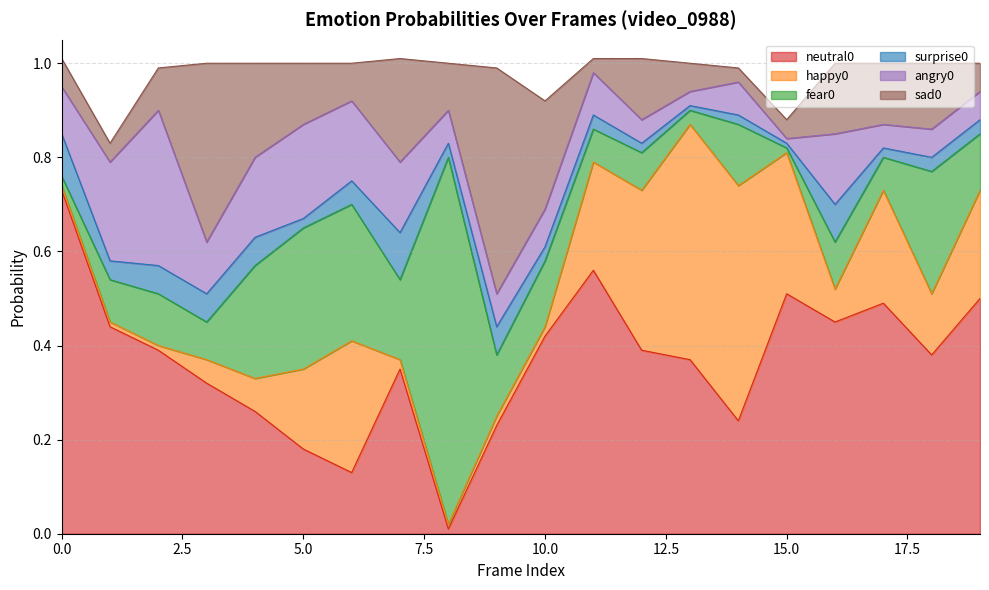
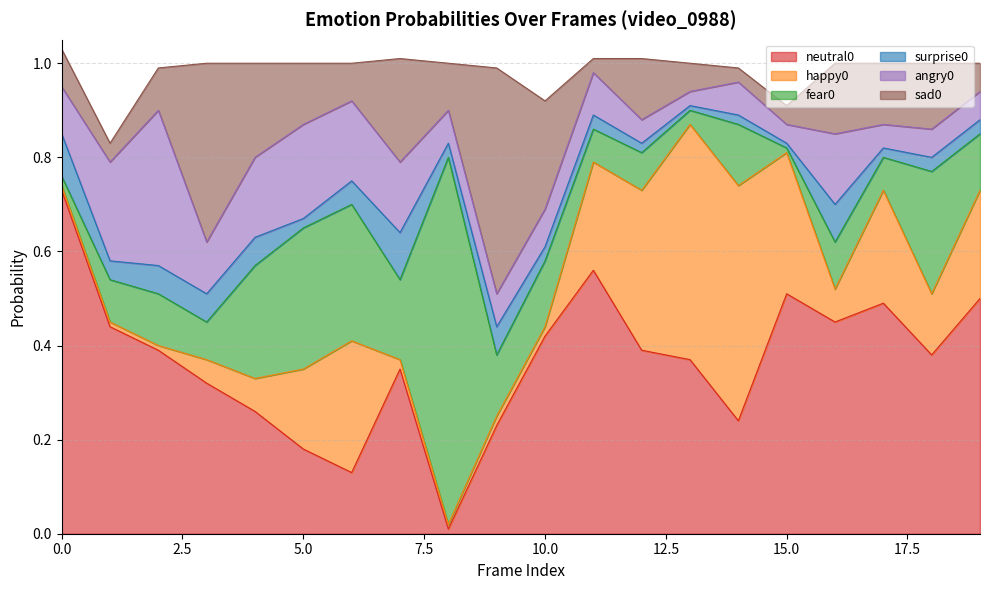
sad0, 0.0: 0.06 -> 0.08
angry0, 15.0: 0.01 -> 0.04
